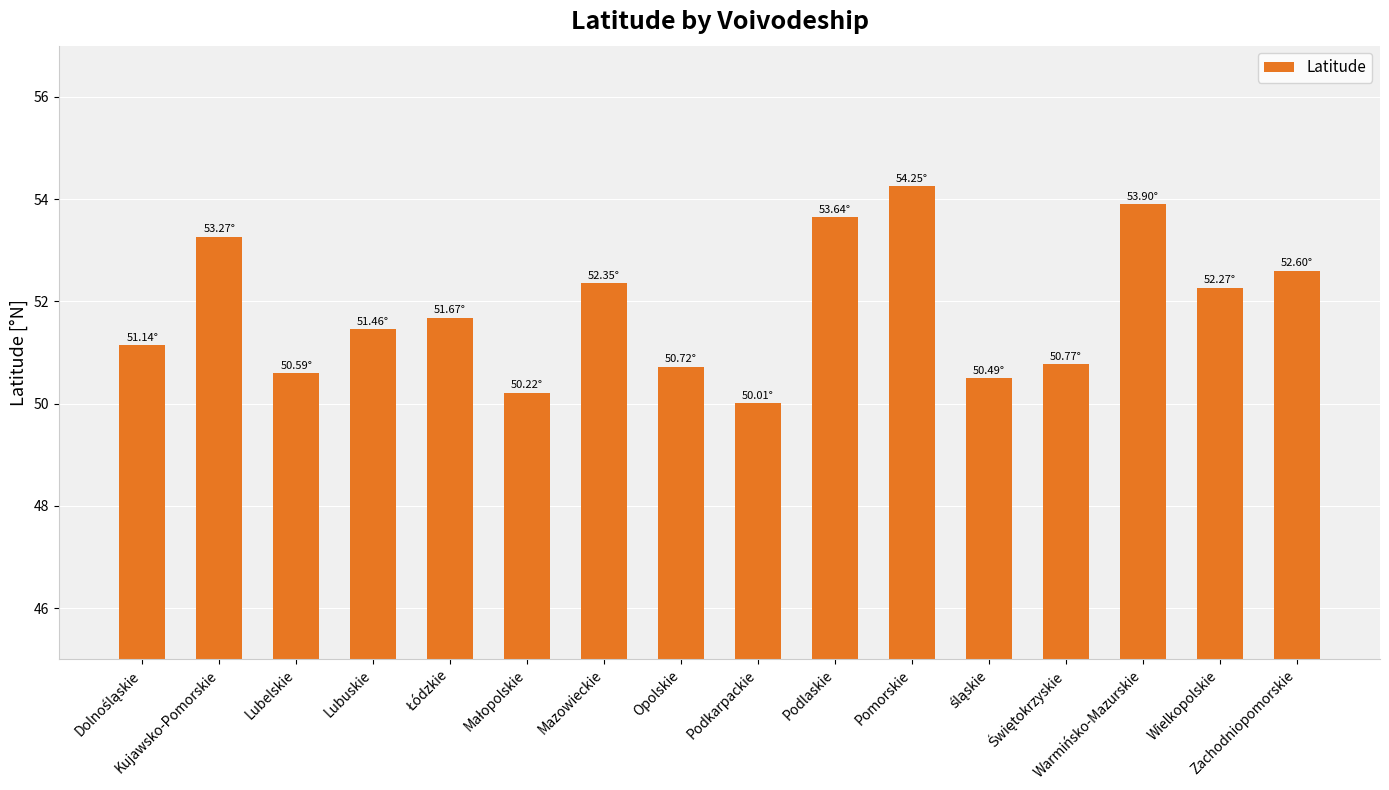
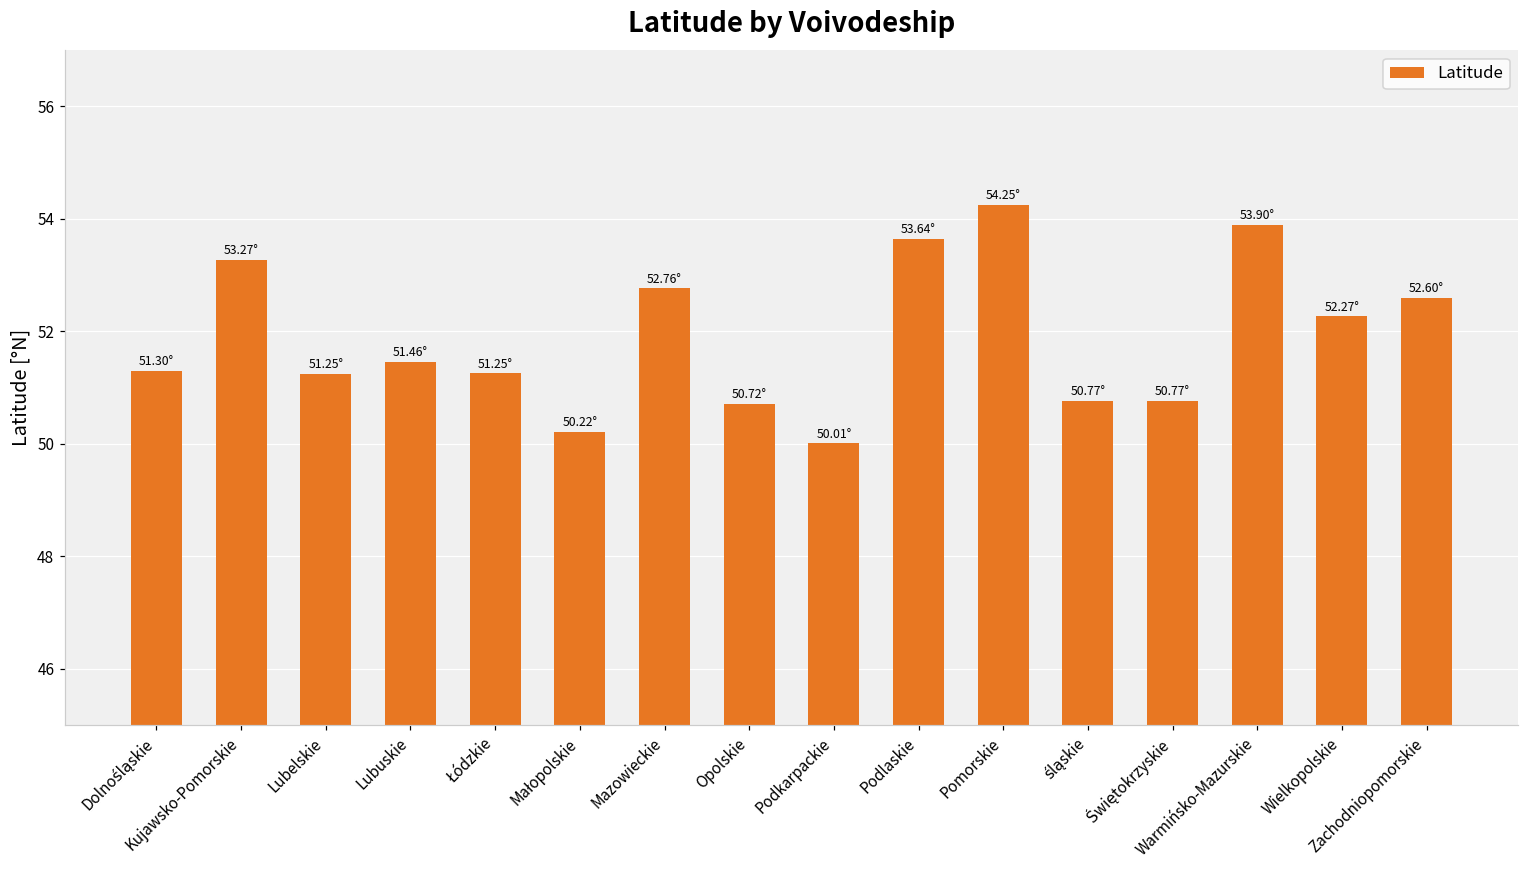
Dolnośląskie: 51.14° -> 51.30°
Lubelskie: 50.59° -> 51.25°
Łódzkie: 51.67° -> 51.25°
Mazowieckie: 52.35° -> 52.76°
śląskie: 50.49° -> 50.77°
